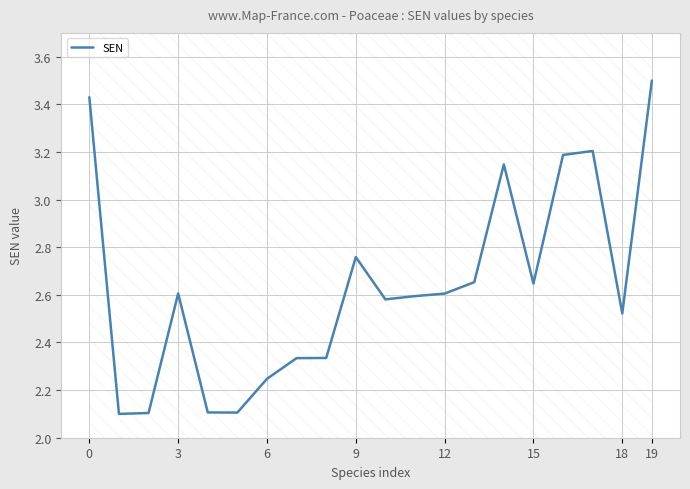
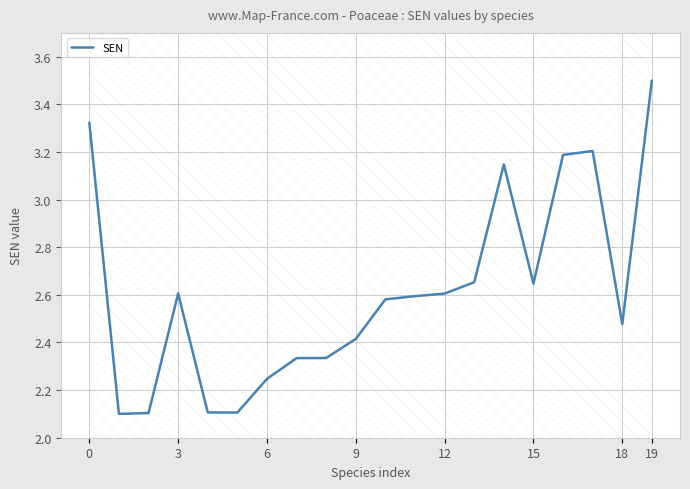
0: 3.43 -> 3.32
9: 2.76 -> 2.42
18: 2.52 -> 2.48
